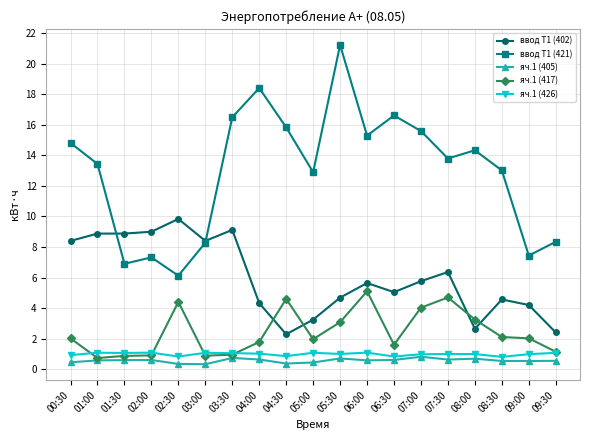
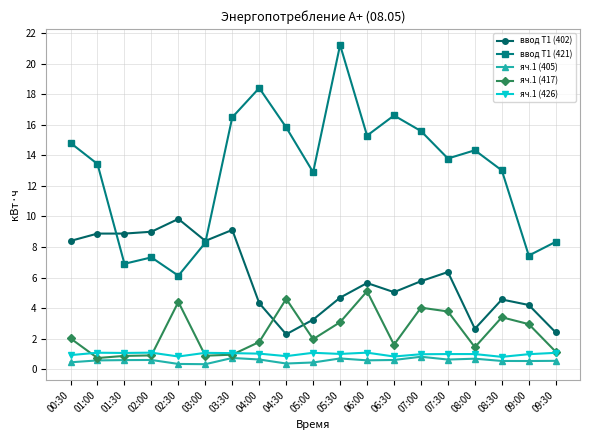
яч.1 (417), 07:30: 4.7 -> 3.8
яч.1 (417), 08:00: 3.2 -> 1.4
яч.1 (417), 08:30: 2.1 -> 3.4
яч.1 (417), 09:00: 2.0 -> 2.9
